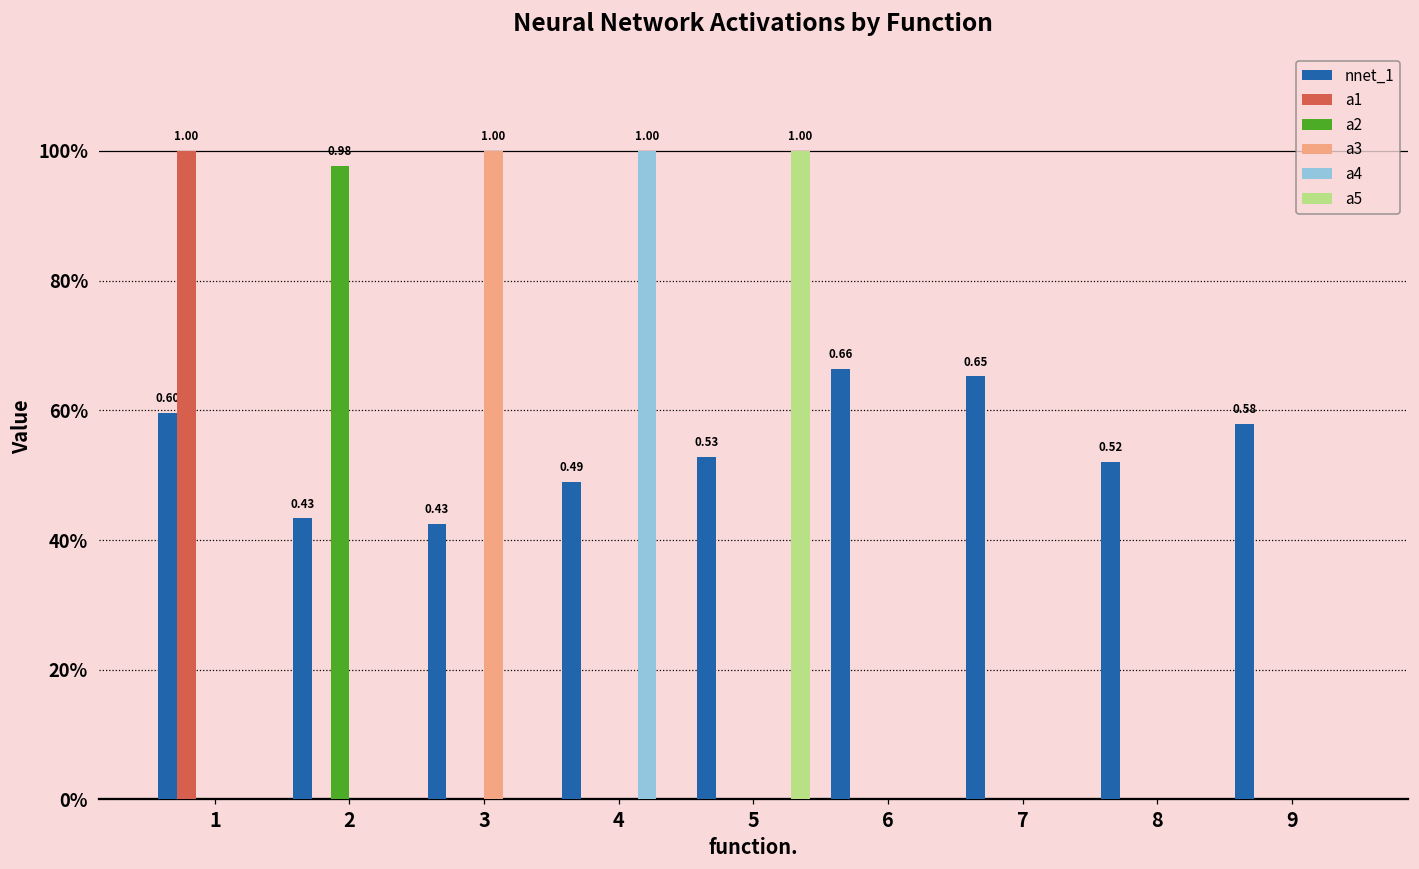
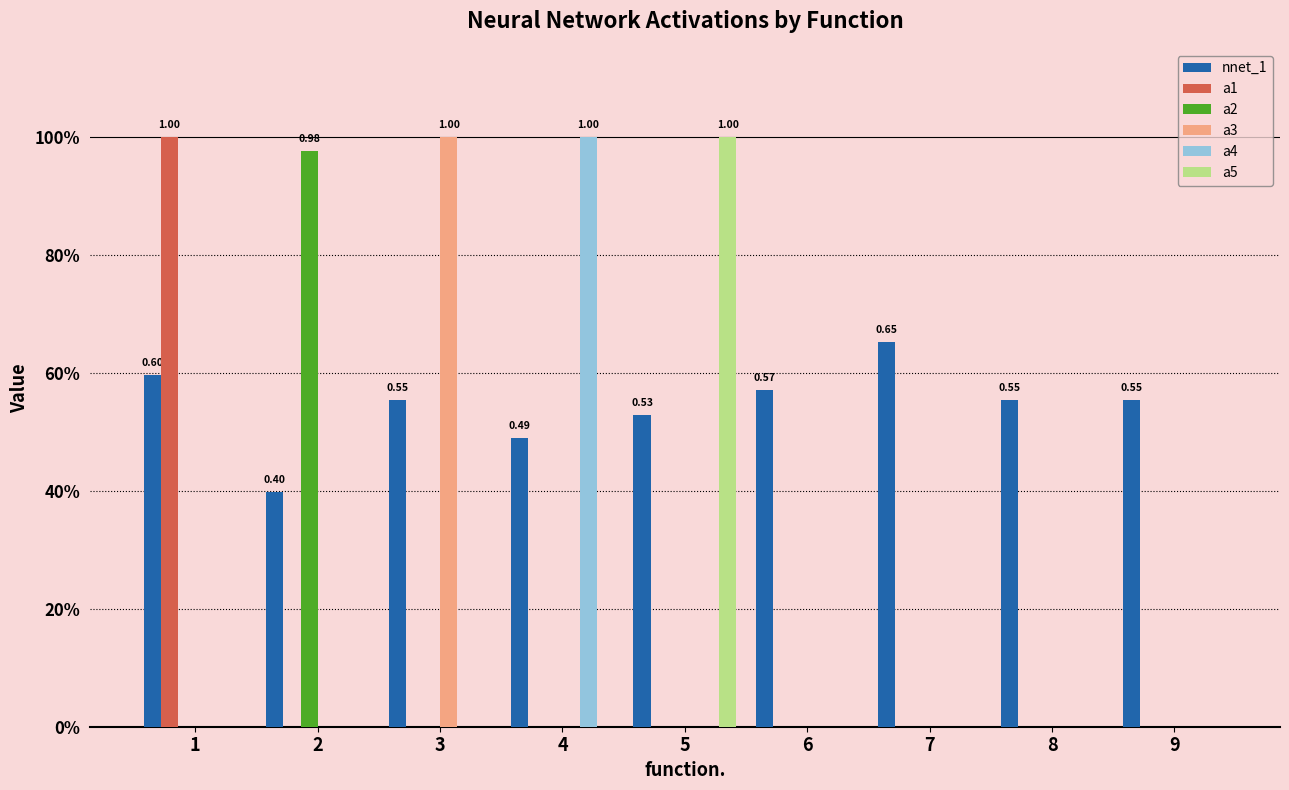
nnet_1, 2: 0.43 -> 0.40
nnet_1, 3: 0.43 -> 0.55
nnet_1, 6: 0.66 -> 0.57
nnet_1, 8: 0.52 -> 0.55
nnet_1, 9: 0.58 -> 0.55
